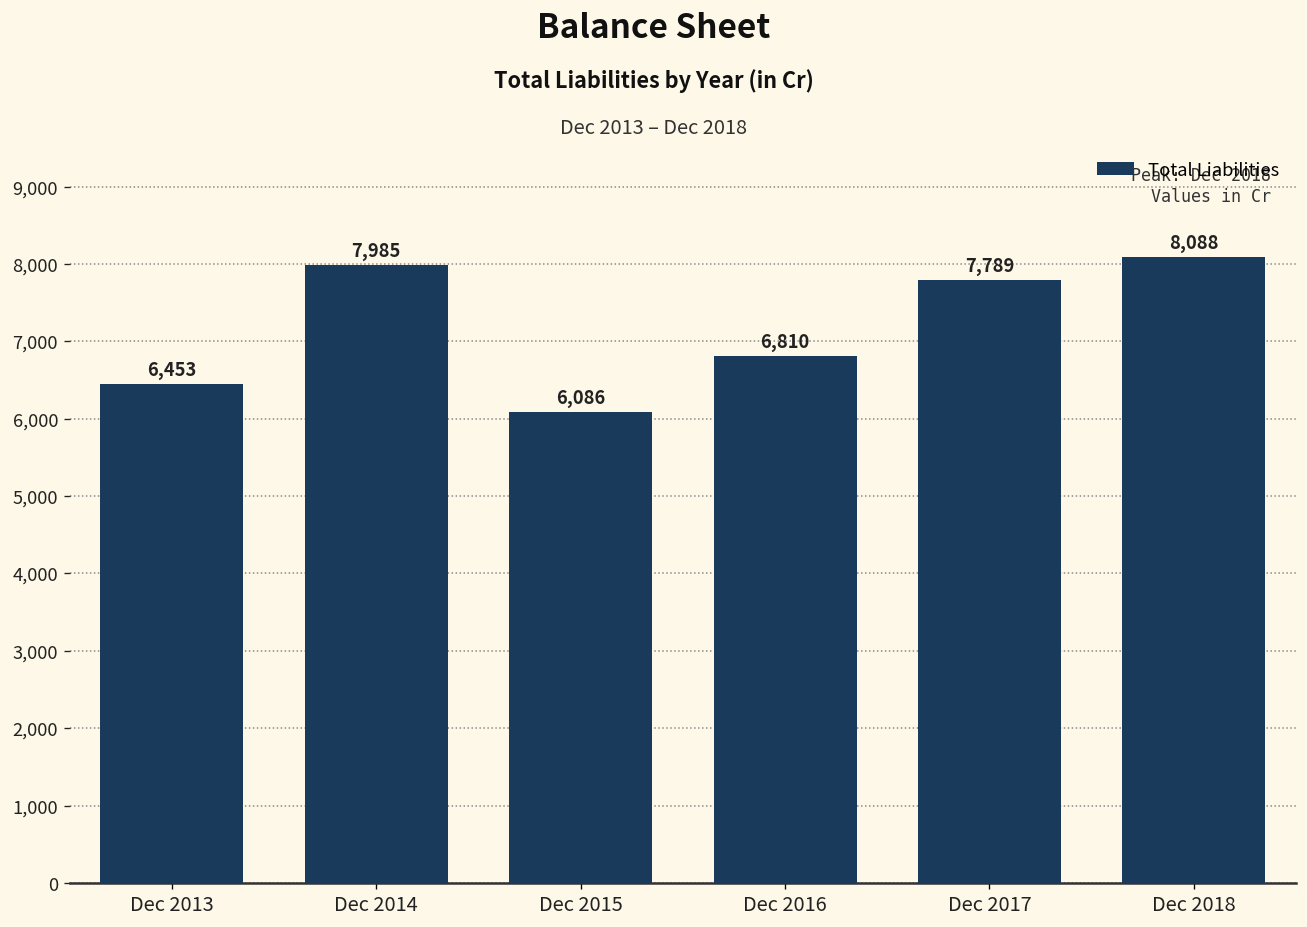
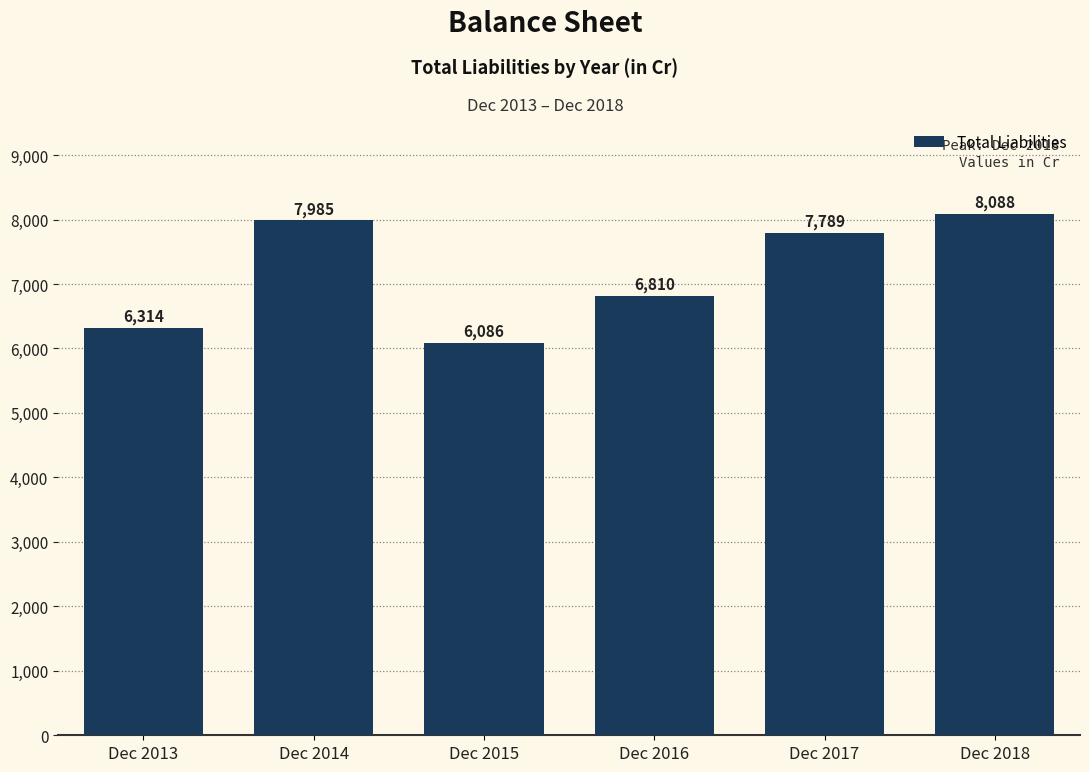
Dec 2013: 6,453 -> 6,314
